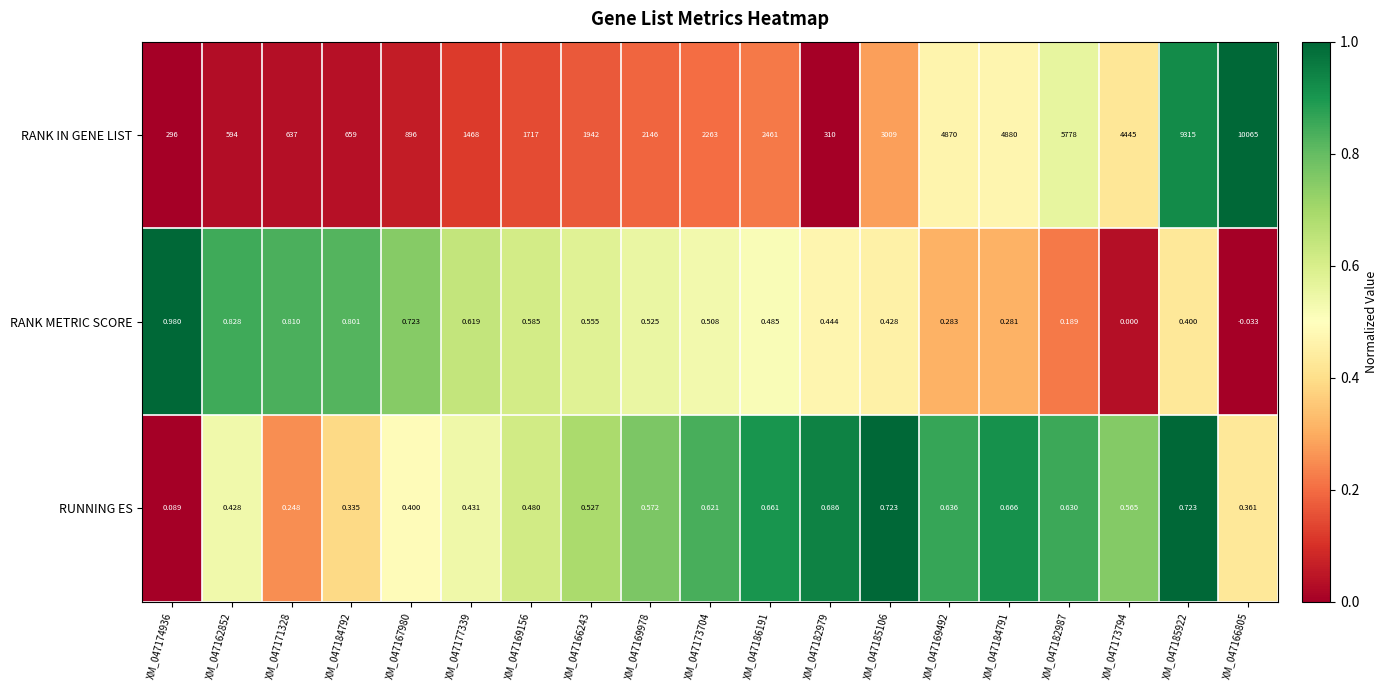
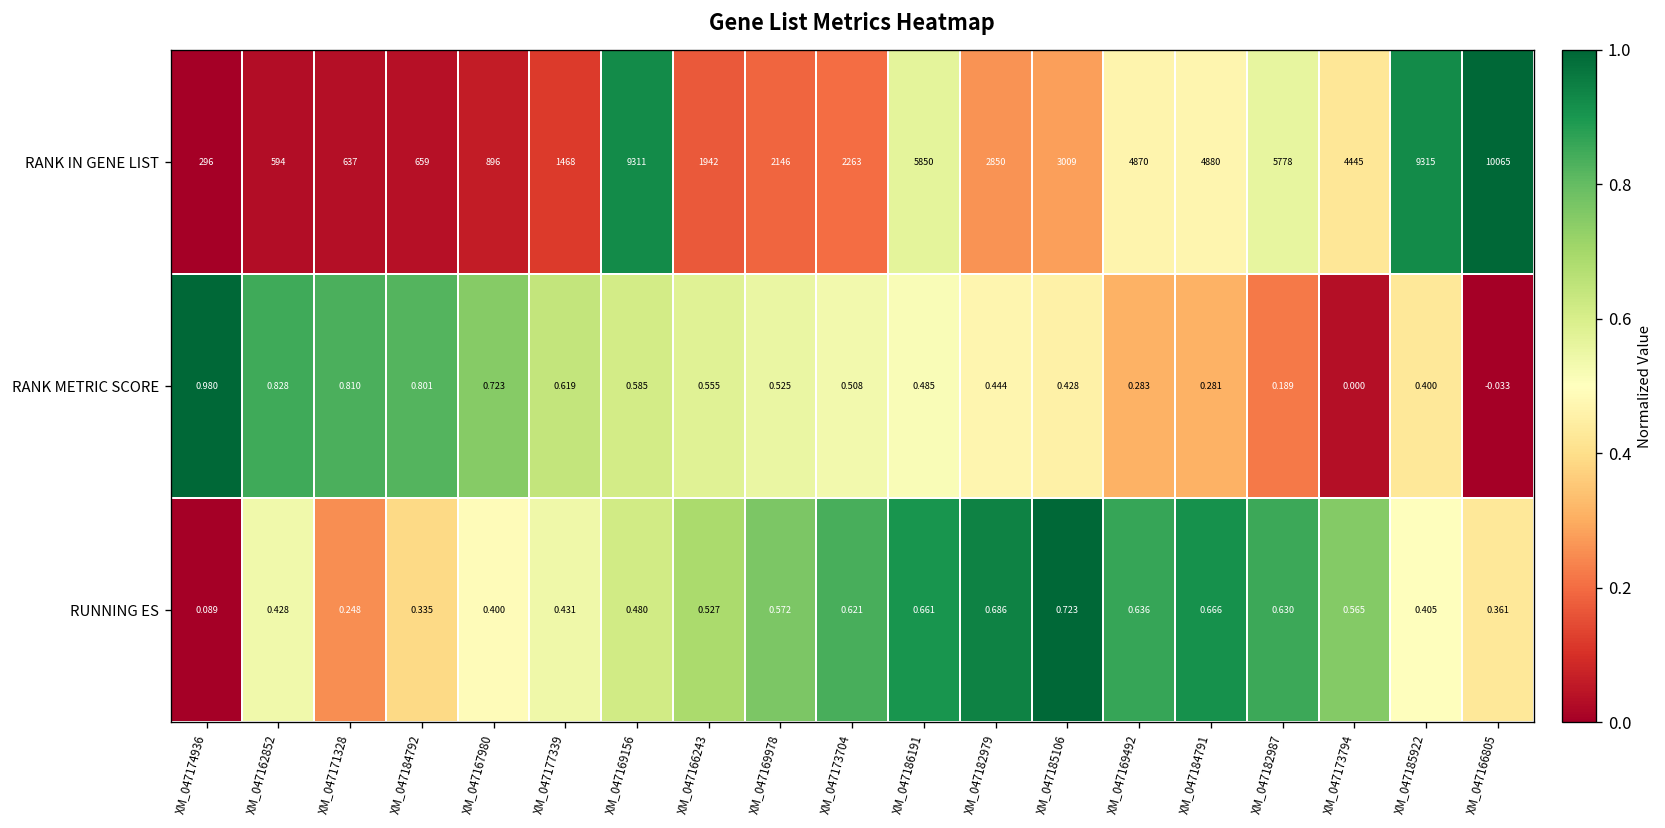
RANK IN GENE LIST, XM_047169156: 1717 -> 9311
RANK IN GENE LIST, XM_047186191: 2461 -> 5850
RANK IN GENE LIST, XM_047182979: 310 -> 2850
RUNNING ES, XM_047185922: 0.723 -> 0.405
